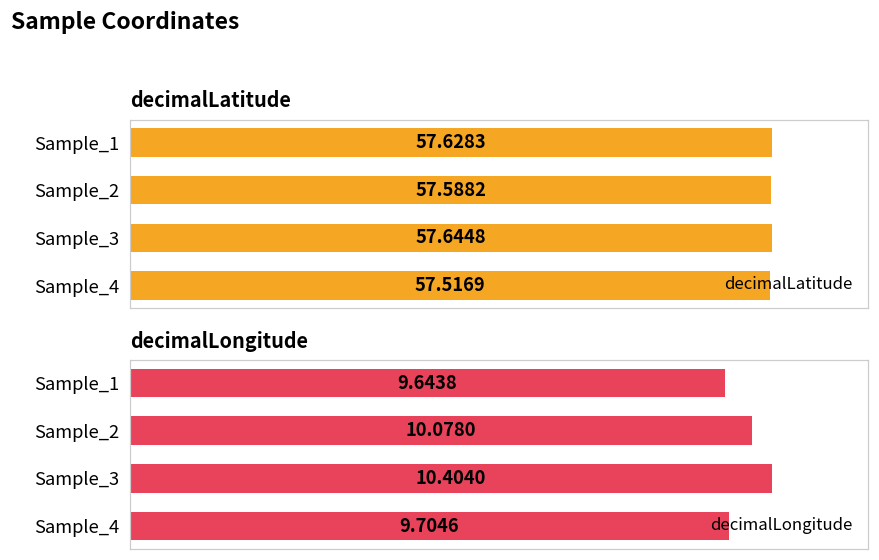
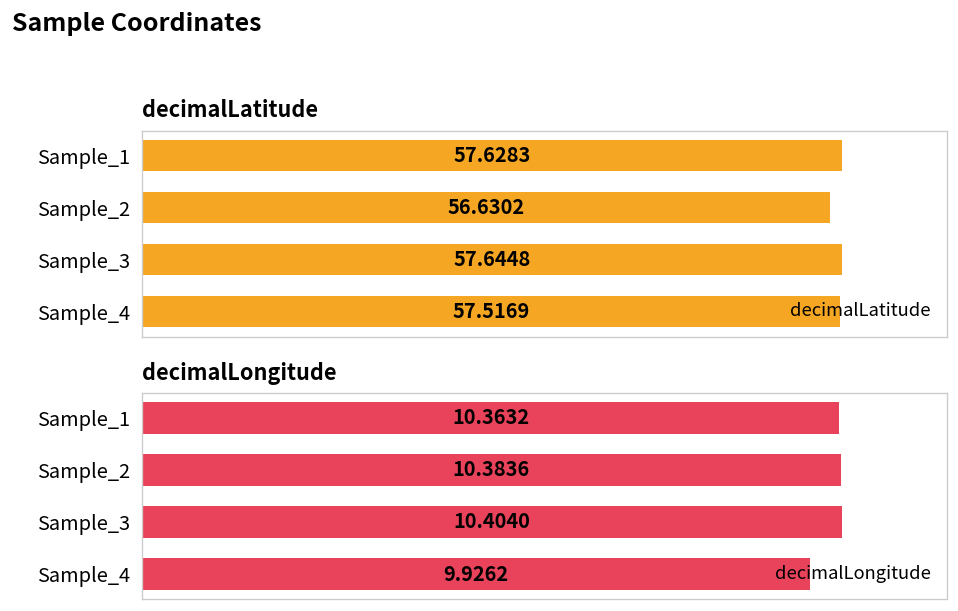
decimalLatitude, Sample_2: 57.5882 -> 56.6302
decimalLongitude, Sample_1: 9.6438 -> 10.3632
decimalLongitude, Sample_2: 10.0780 -> 10.3836
decimalLongitude, Sample_4: 9.7046 -> 9.9262
